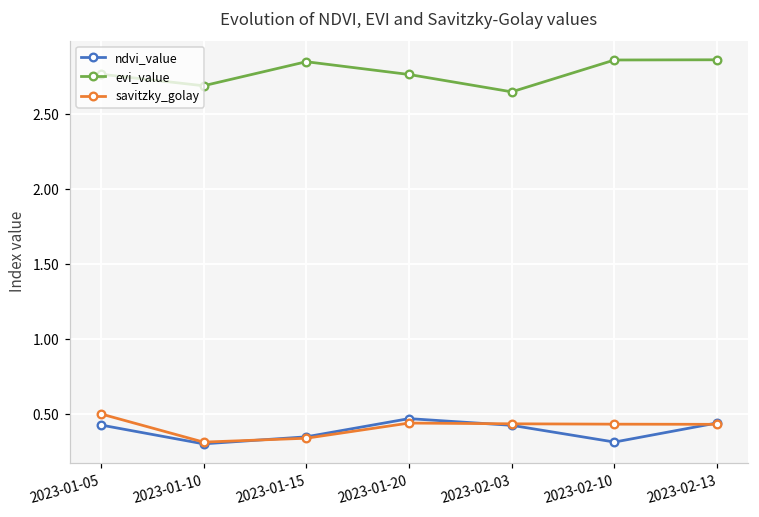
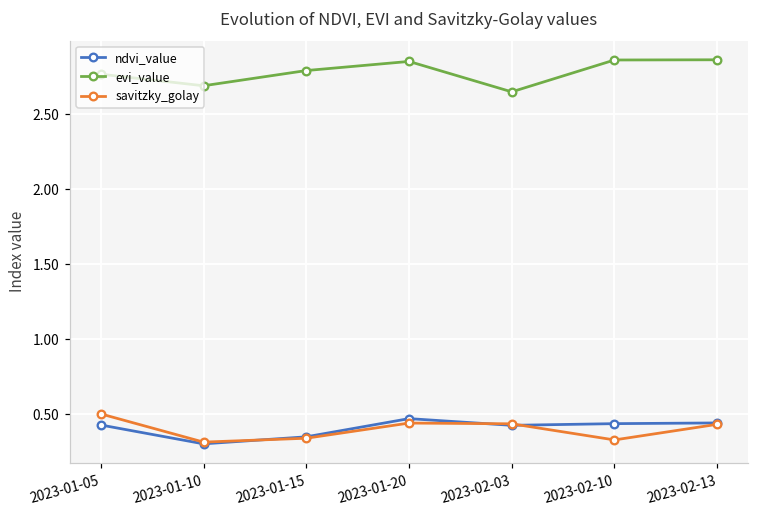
evi_value, 2023-01-15: 2.85 -> 2.79
evi_value, 2023-01-20: 2.76 -> 2.85
ndvi_value, 2023-02-10: 0.32 -> 0.44
savitzky_golay, 2023-02-10: 0.44 -> 0.33
